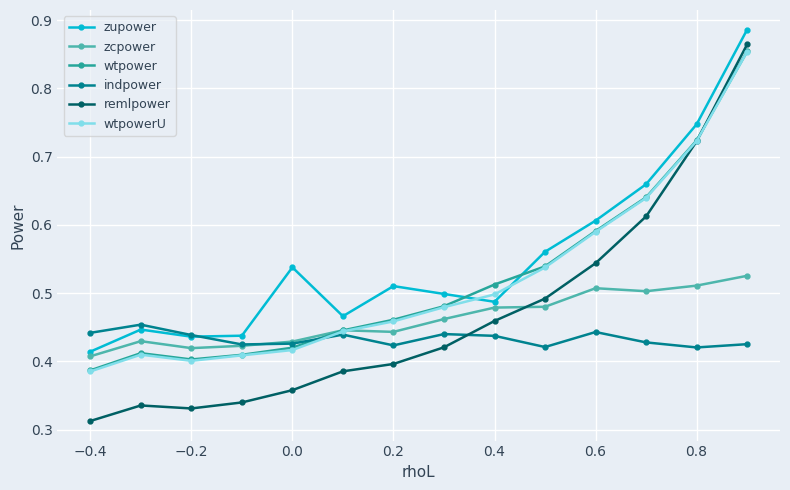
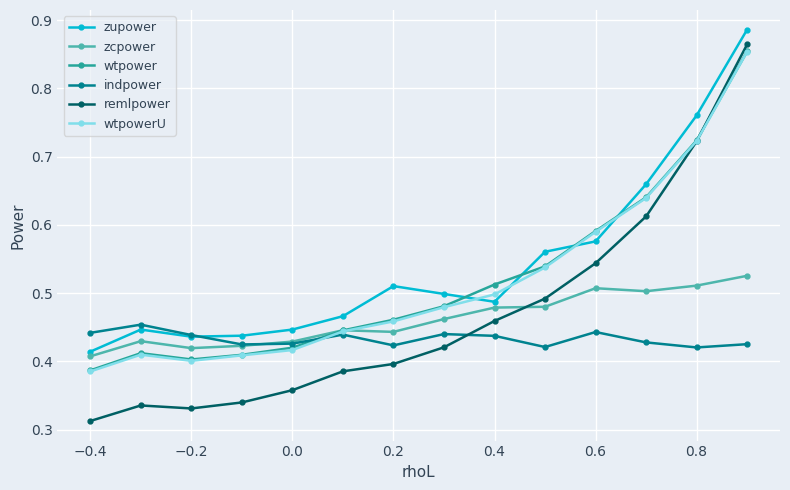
zupower, 0.0: 0.54 -> 0.45
zupower, 0.6: 0.61 -> 0.58
zupower, 0.8: 0.75 -> 0.76
